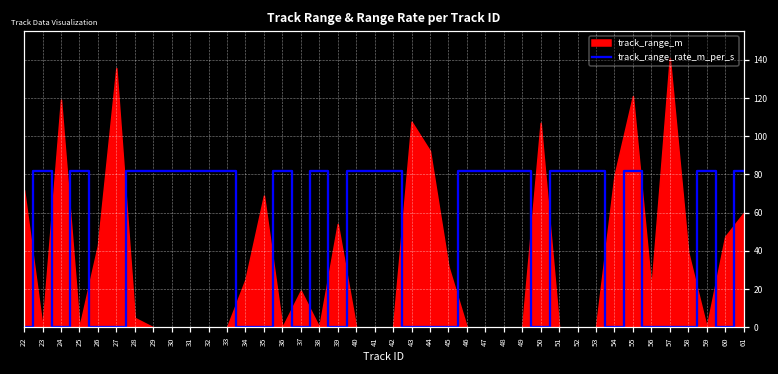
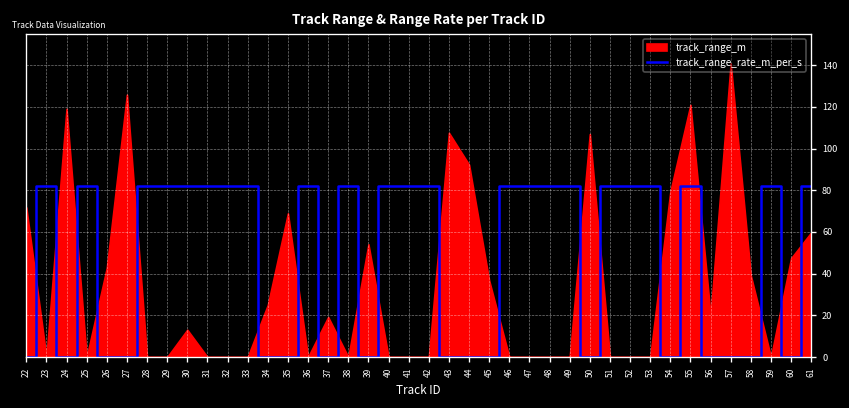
track_range_m, 27: 136 -> 126
track_range_m, 28: 5 -> 0
track_range_m, 30: 0 -> 13
track_range_m, 45: 32 -> 37
